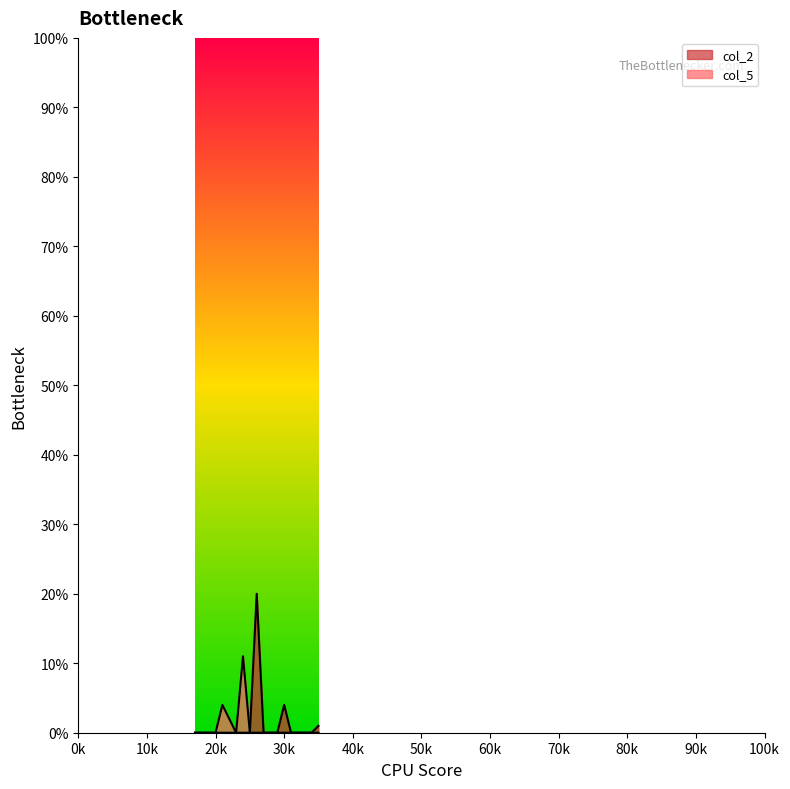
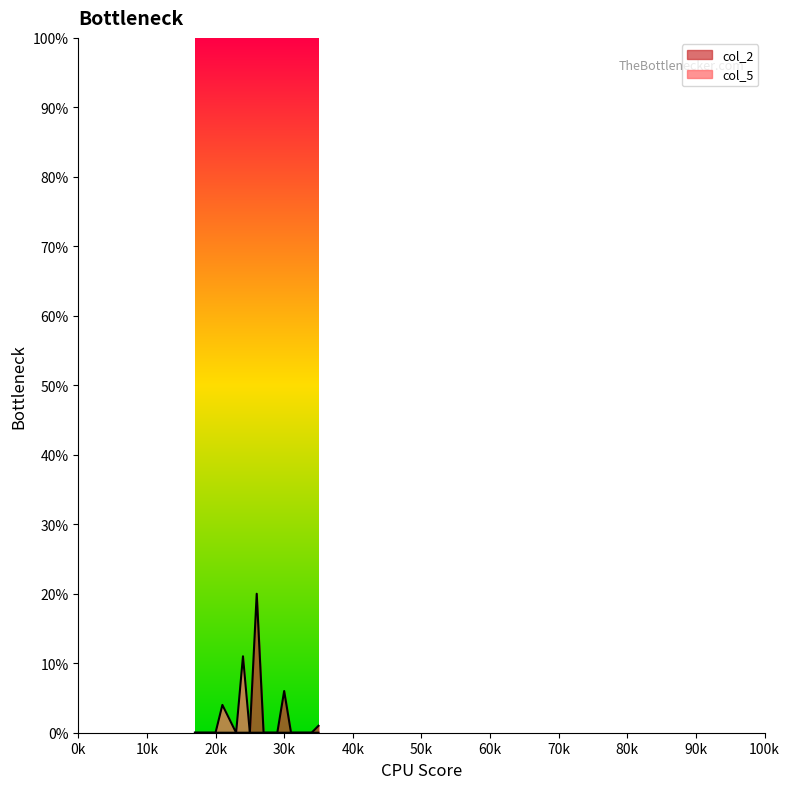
col_2, 30k: 4% -> 6%
